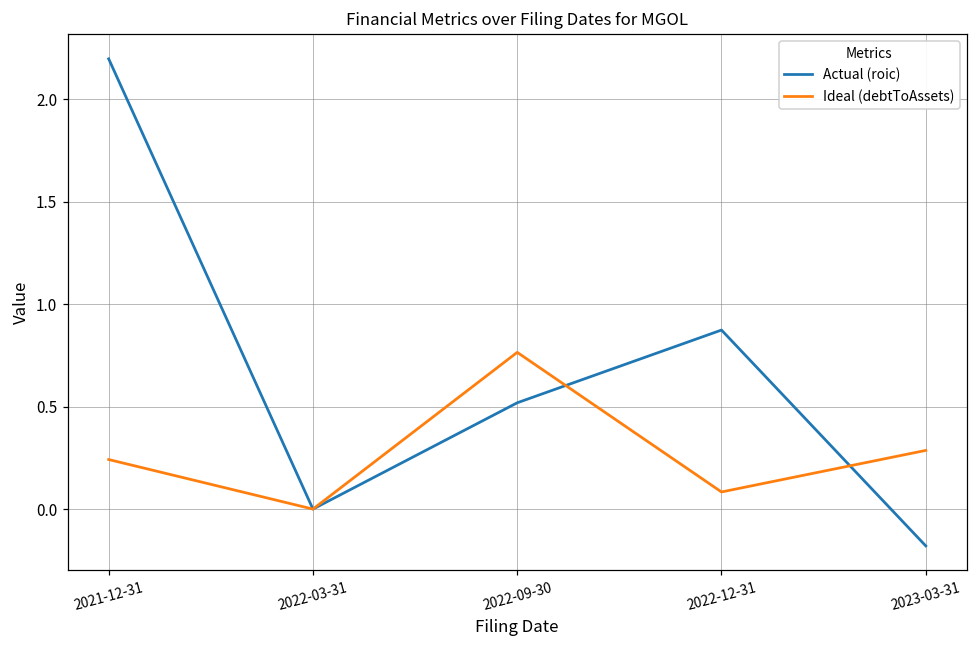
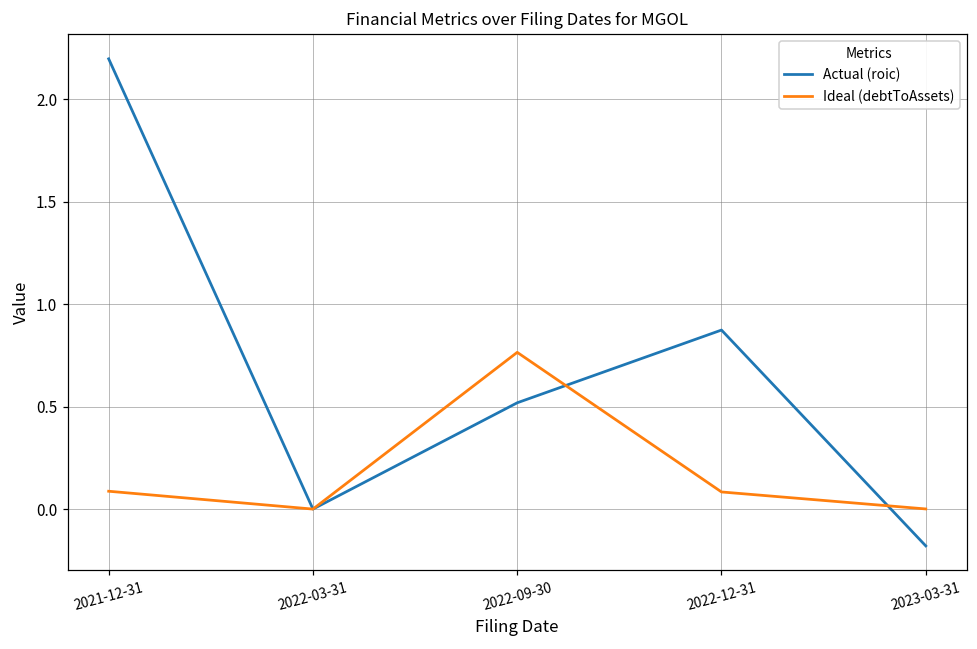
Ideal (debtToAssets), 2021-12-31: 0.24 -> 0.09
Ideal (debtToAssets), 2023-03-31: 0.29 -> 0.00
